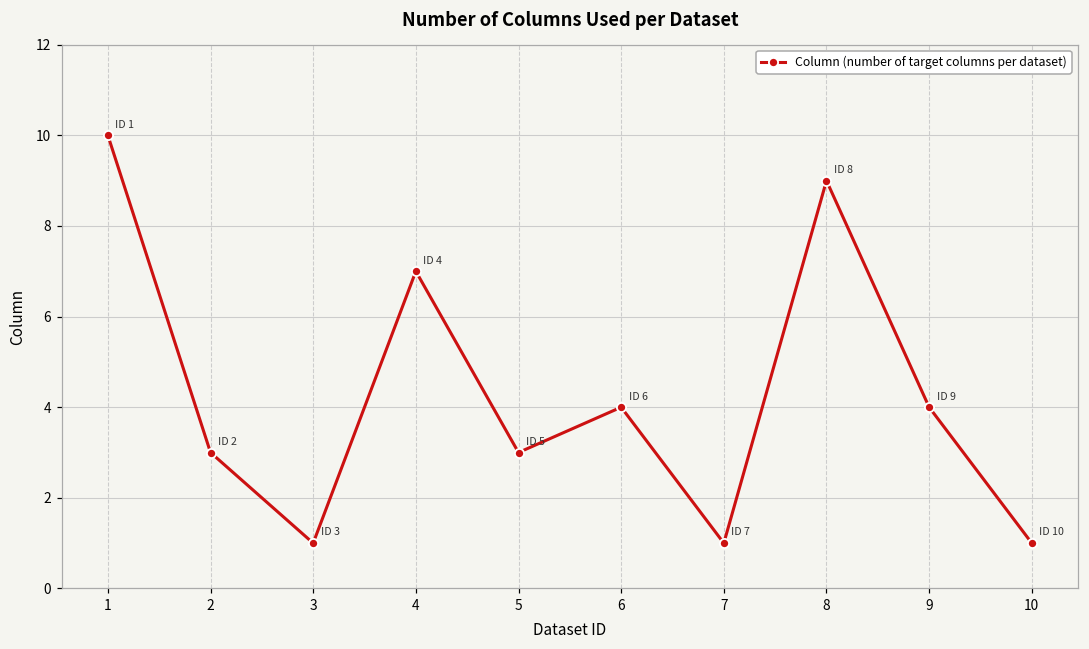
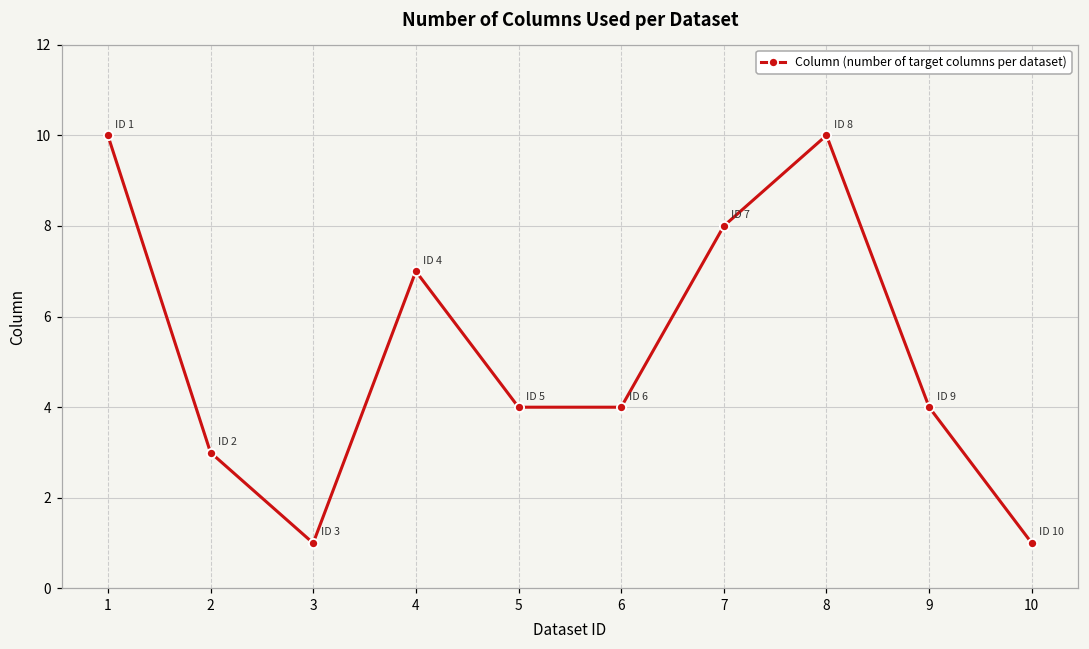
5: 3 -> 4
7: 1 -> 8
8: 9 -> 10
